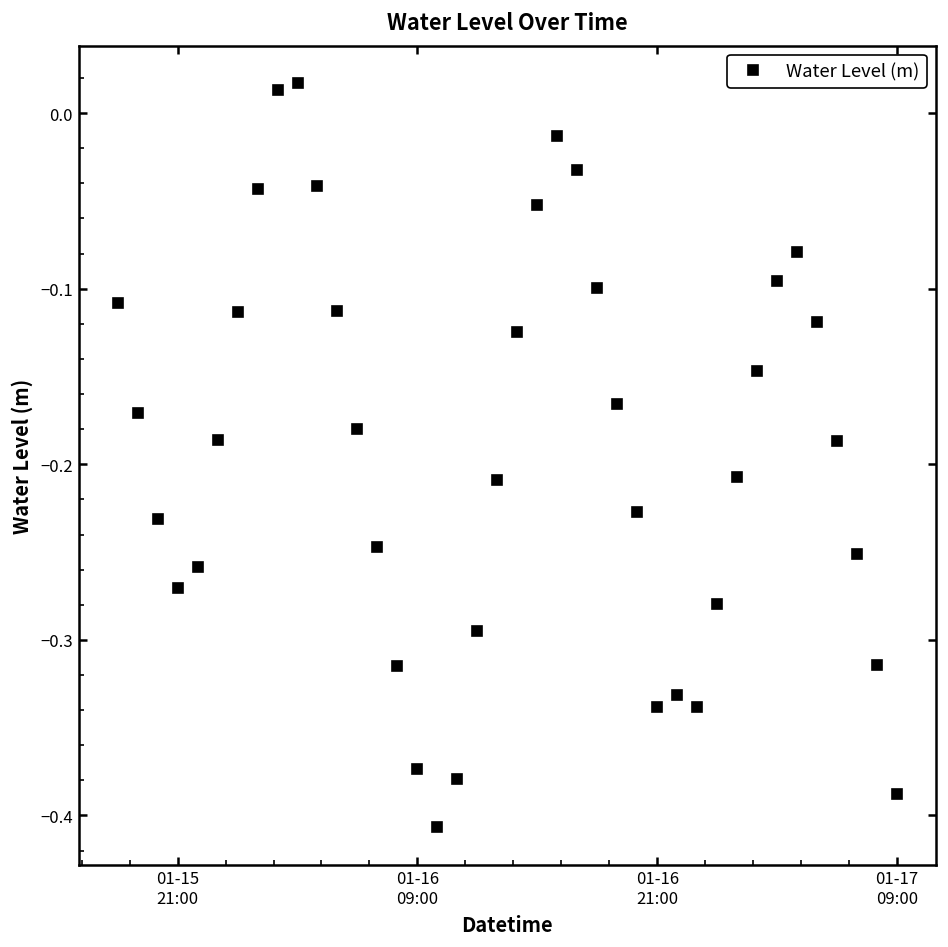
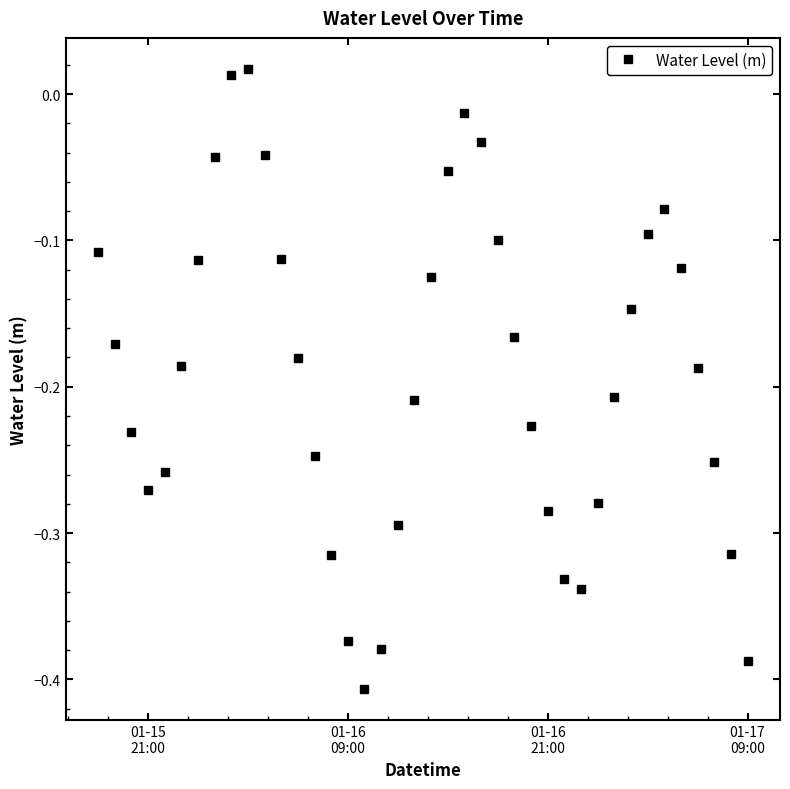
01-16 21:00: -0.338 -> -0.285
